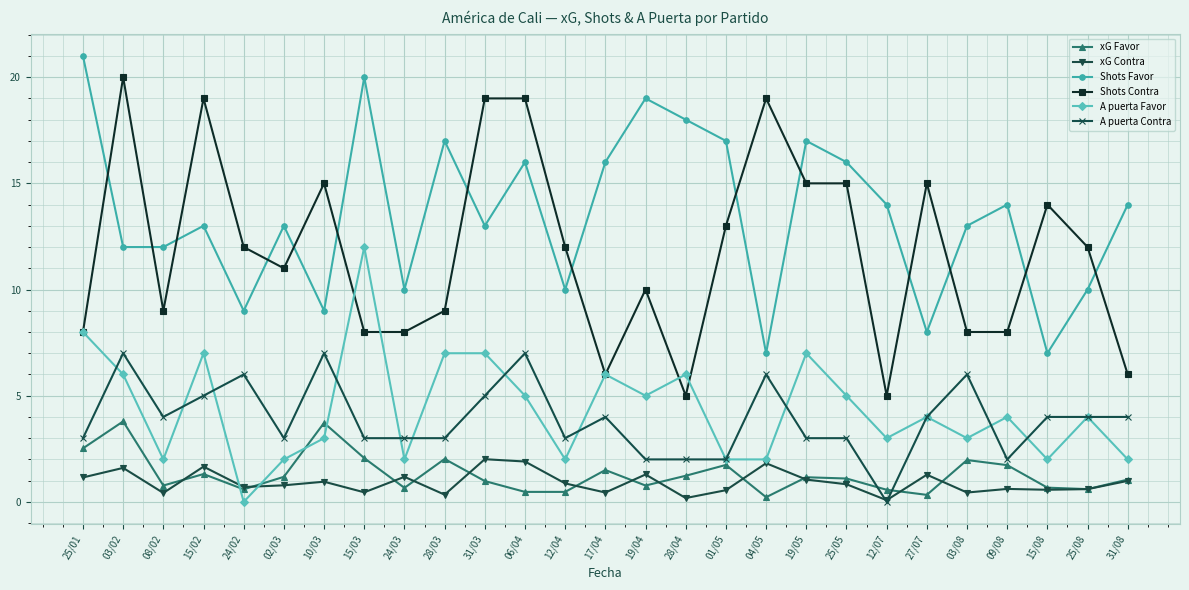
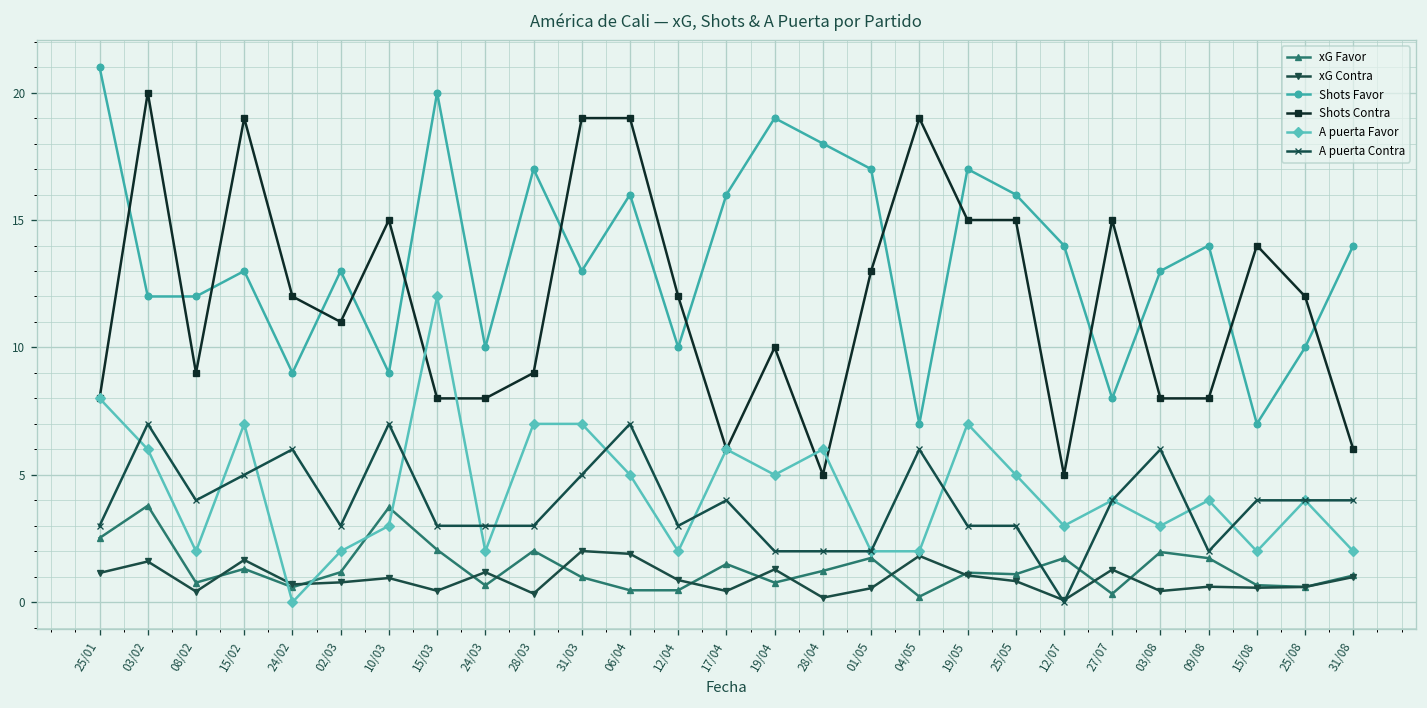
xG Favor, 12/07: 0.6 -> 1.7
